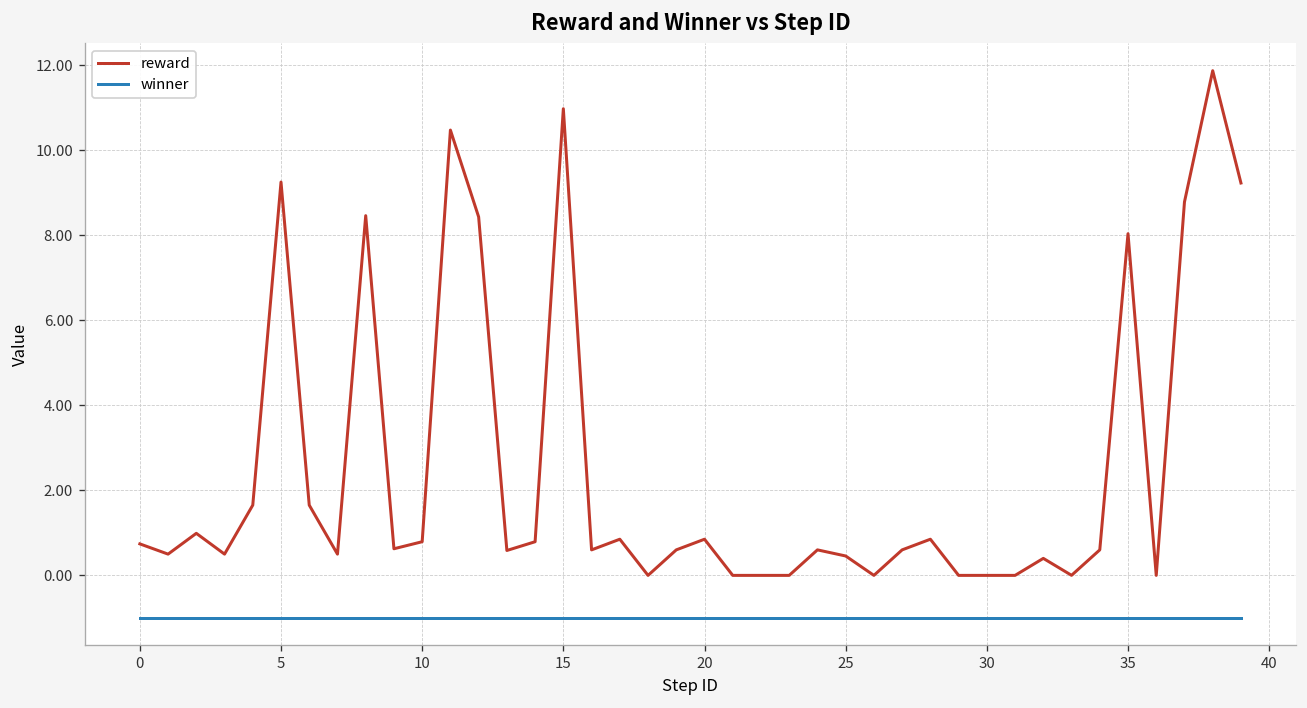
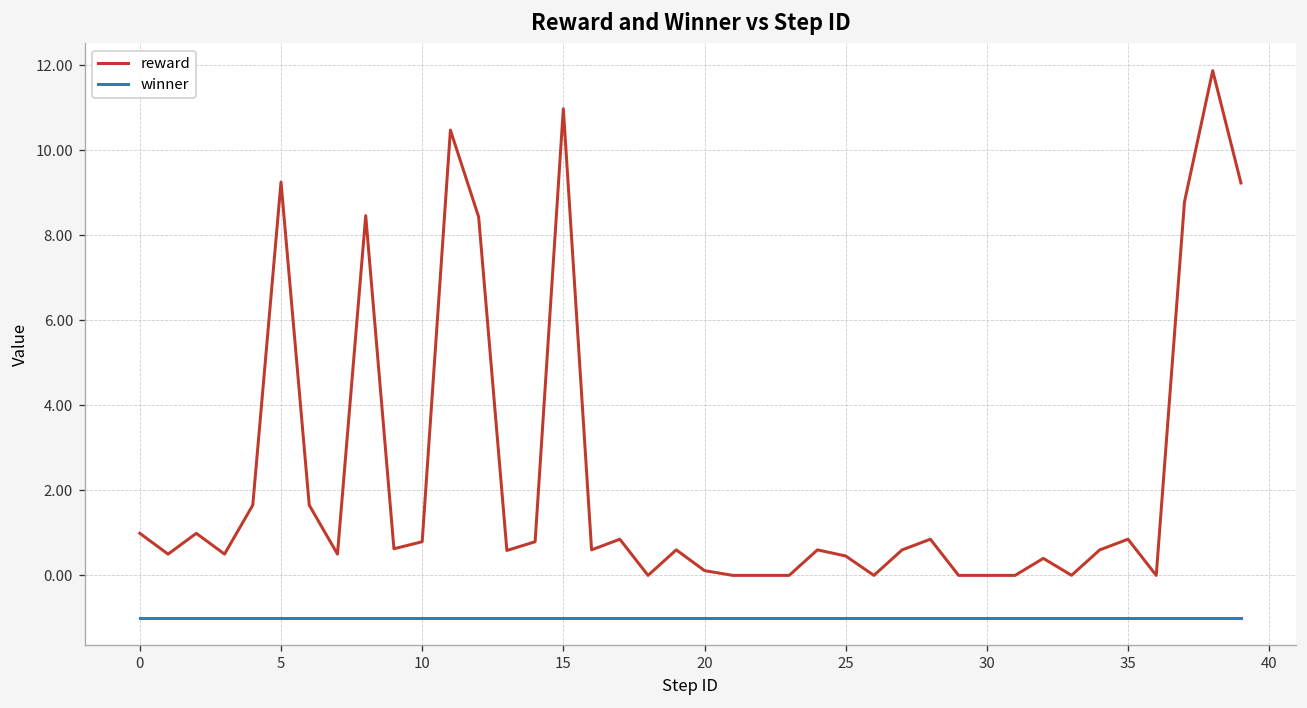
reward, 0: 0.7 -> 1.0
reward, 20: 0.9 -> 0.1
reward, 35: 8.0 -> 0.9
